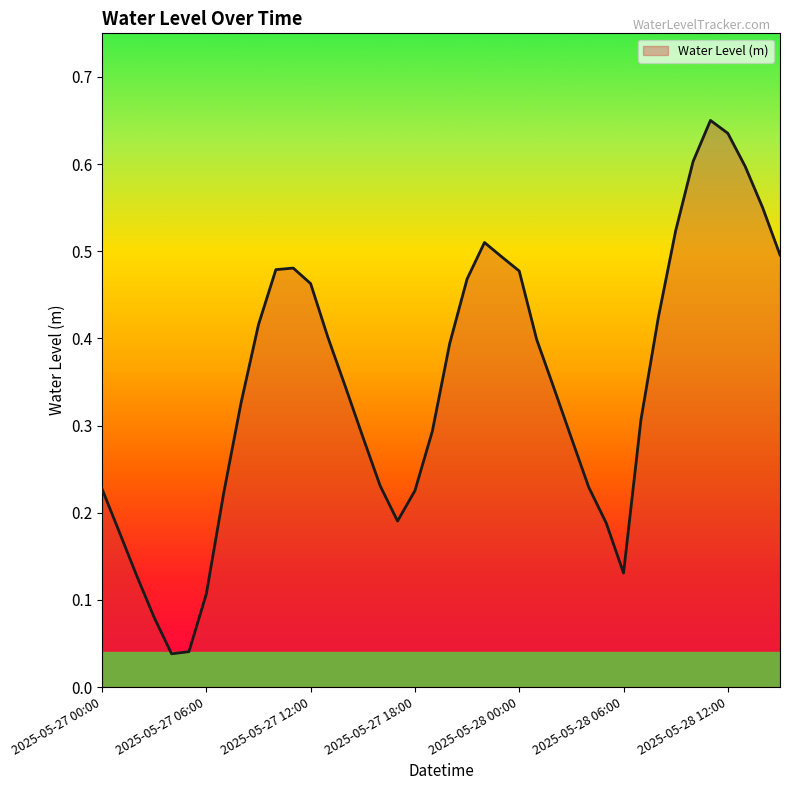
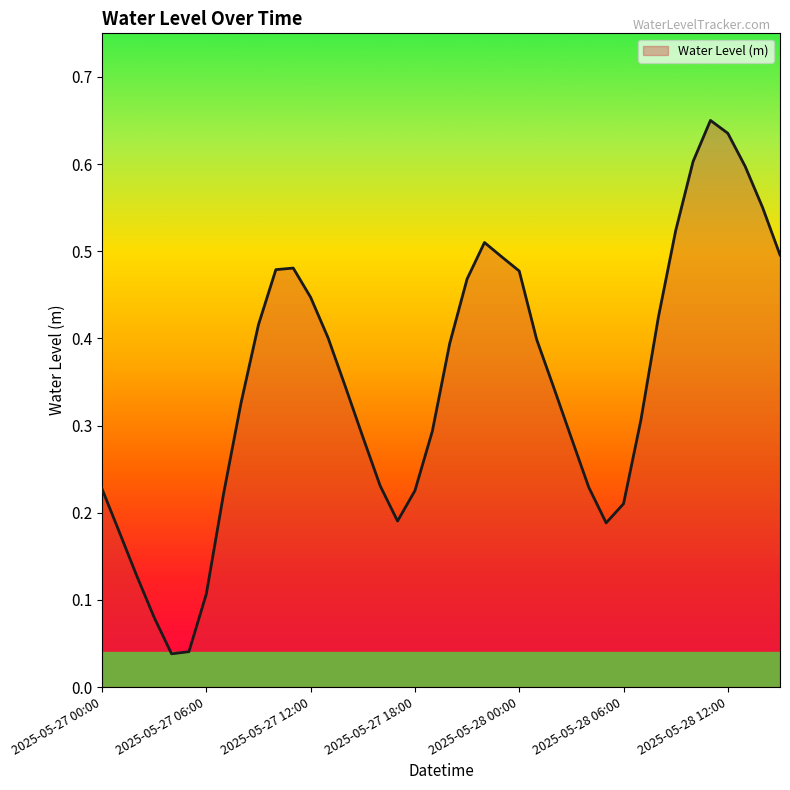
2025-05-27 12:00: 0.46 -> 0.45
2025-05-28 06:00: 0.13 -> 0.21
